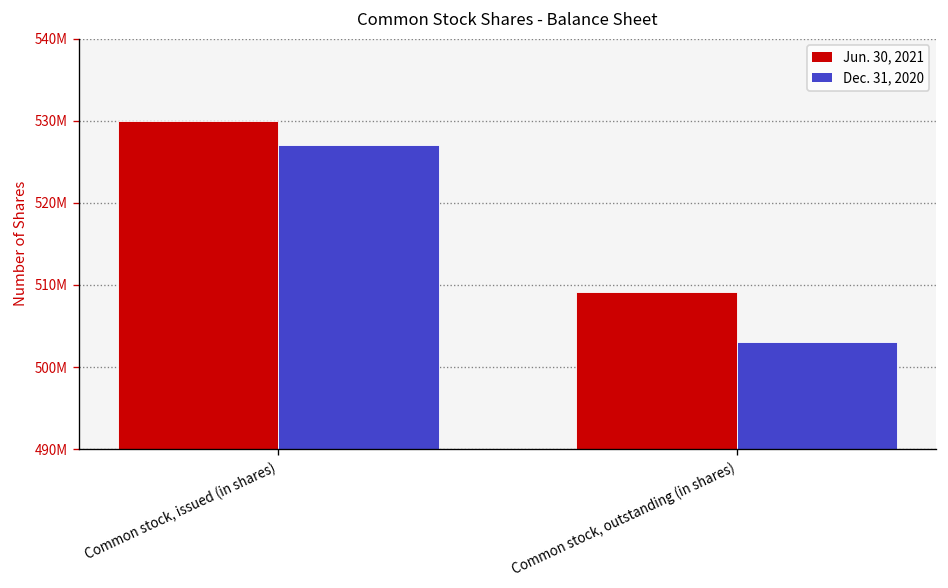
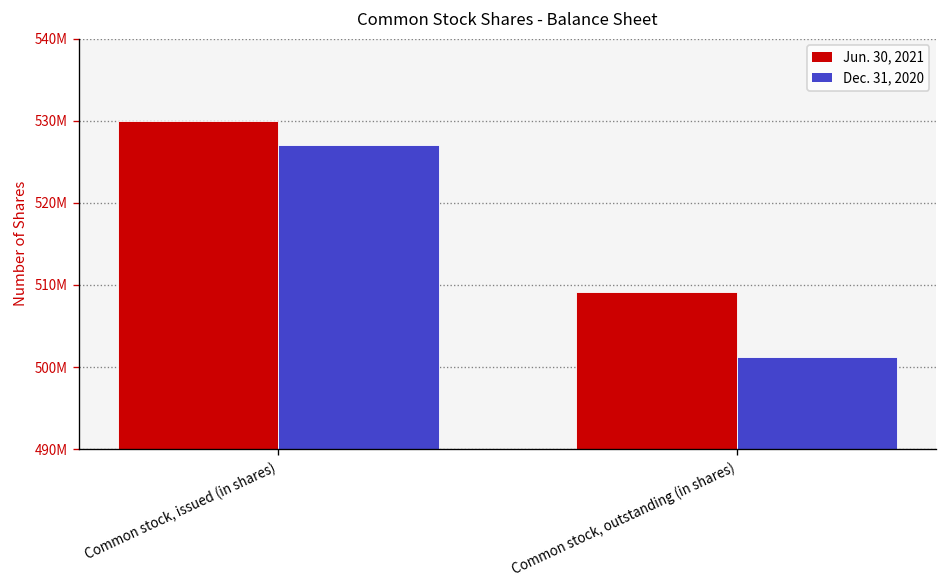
Dec. 31, 2020, Common stock, outstanding (in shares): 503000000 -> 501000000
